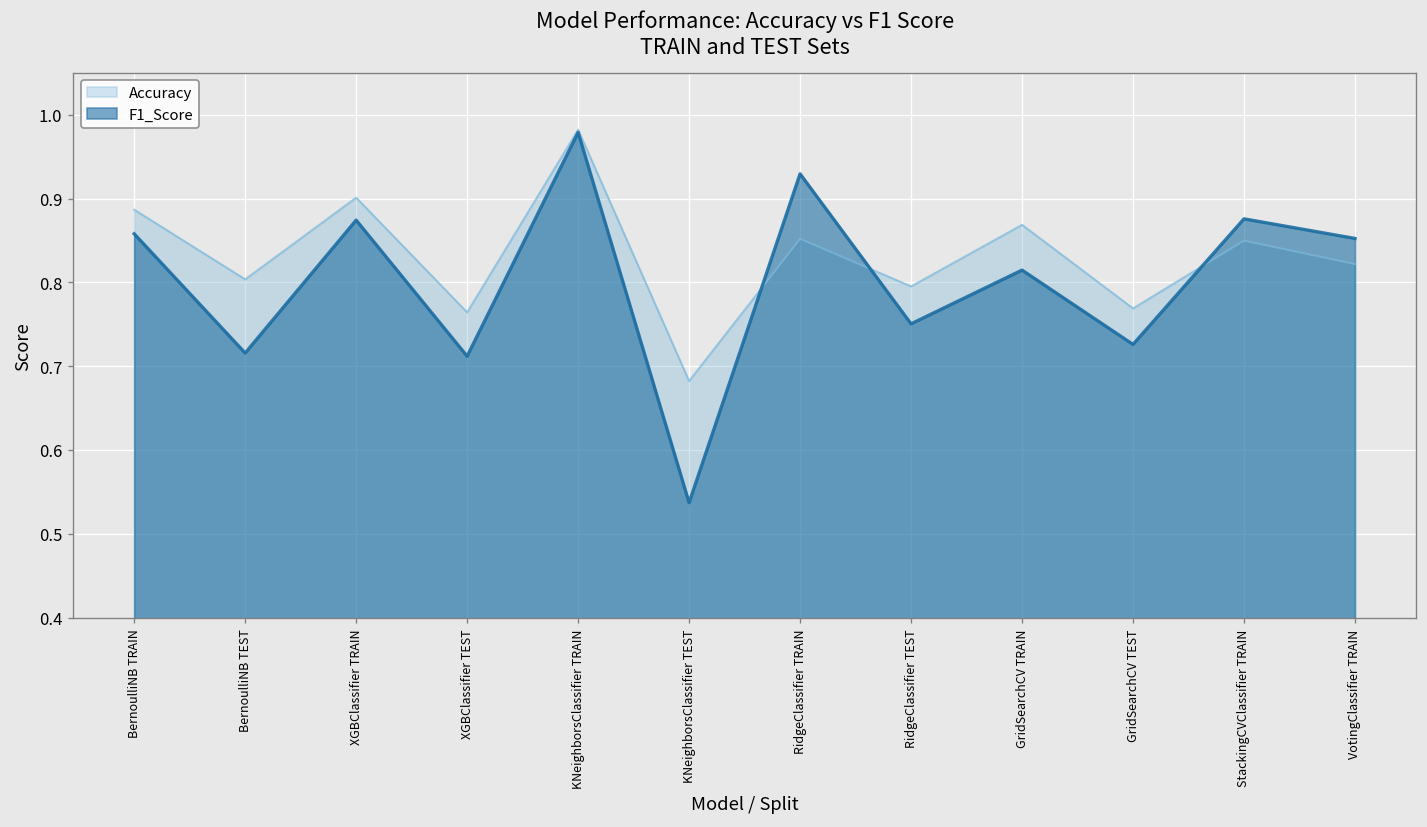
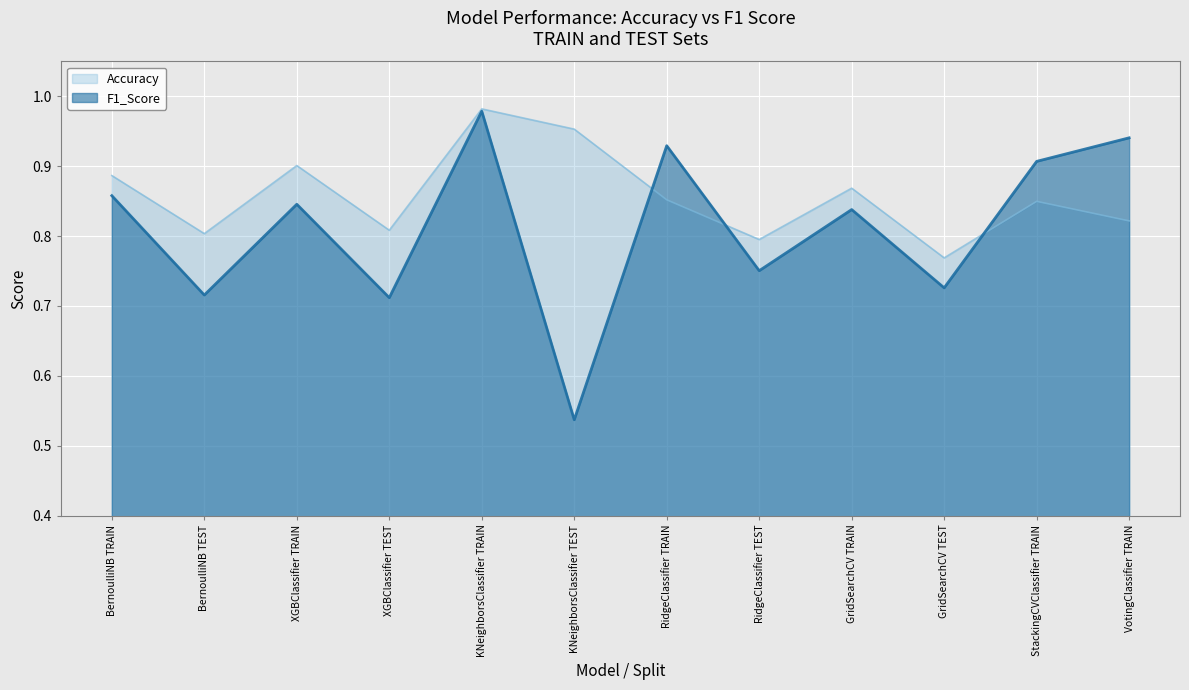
F1_Score, XGBClassifier TRAIN: 0.87 -> 0.85
Accuracy, XGBClassifier TEST: 0.76 -> 0.81
Accuracy, KNeighborsClassifier TEST: 0.68 -> 0.95
F1_Score, GridSearchCV TRAIN: 0.81 -> 0.84
F1_Score, StackingCVClassifier TRAIN: 0.88 -> 0.91
F1_Score, VotingClassifier TRAIN: 0.85 -> 0.94
